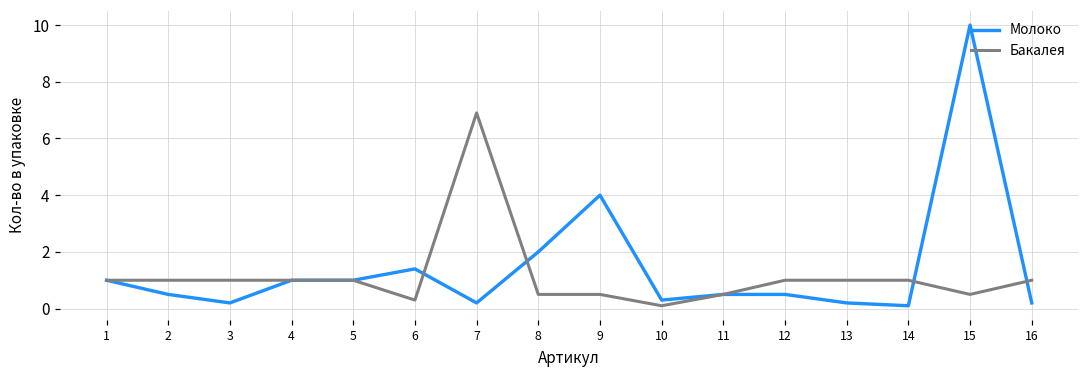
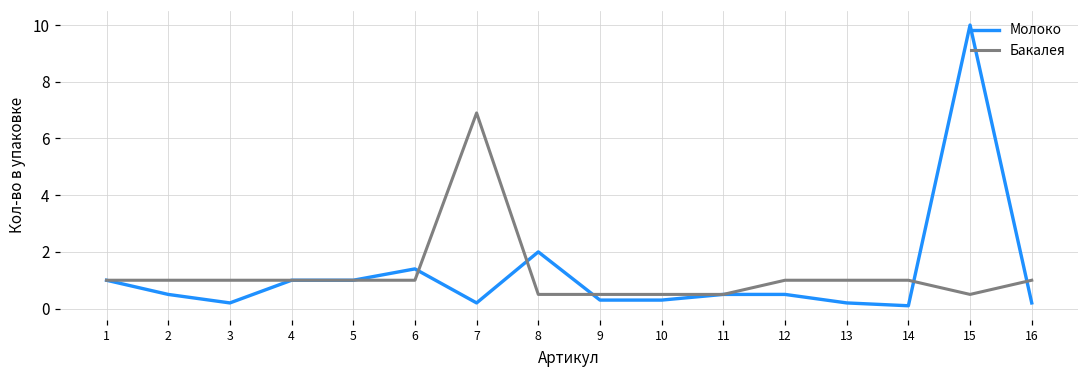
Бакалея, 6: 0.3 -> 1.0
Молоко, 9: 4.0 -> 0.3
Бакалея, 10: 0.1 -> 0.5
